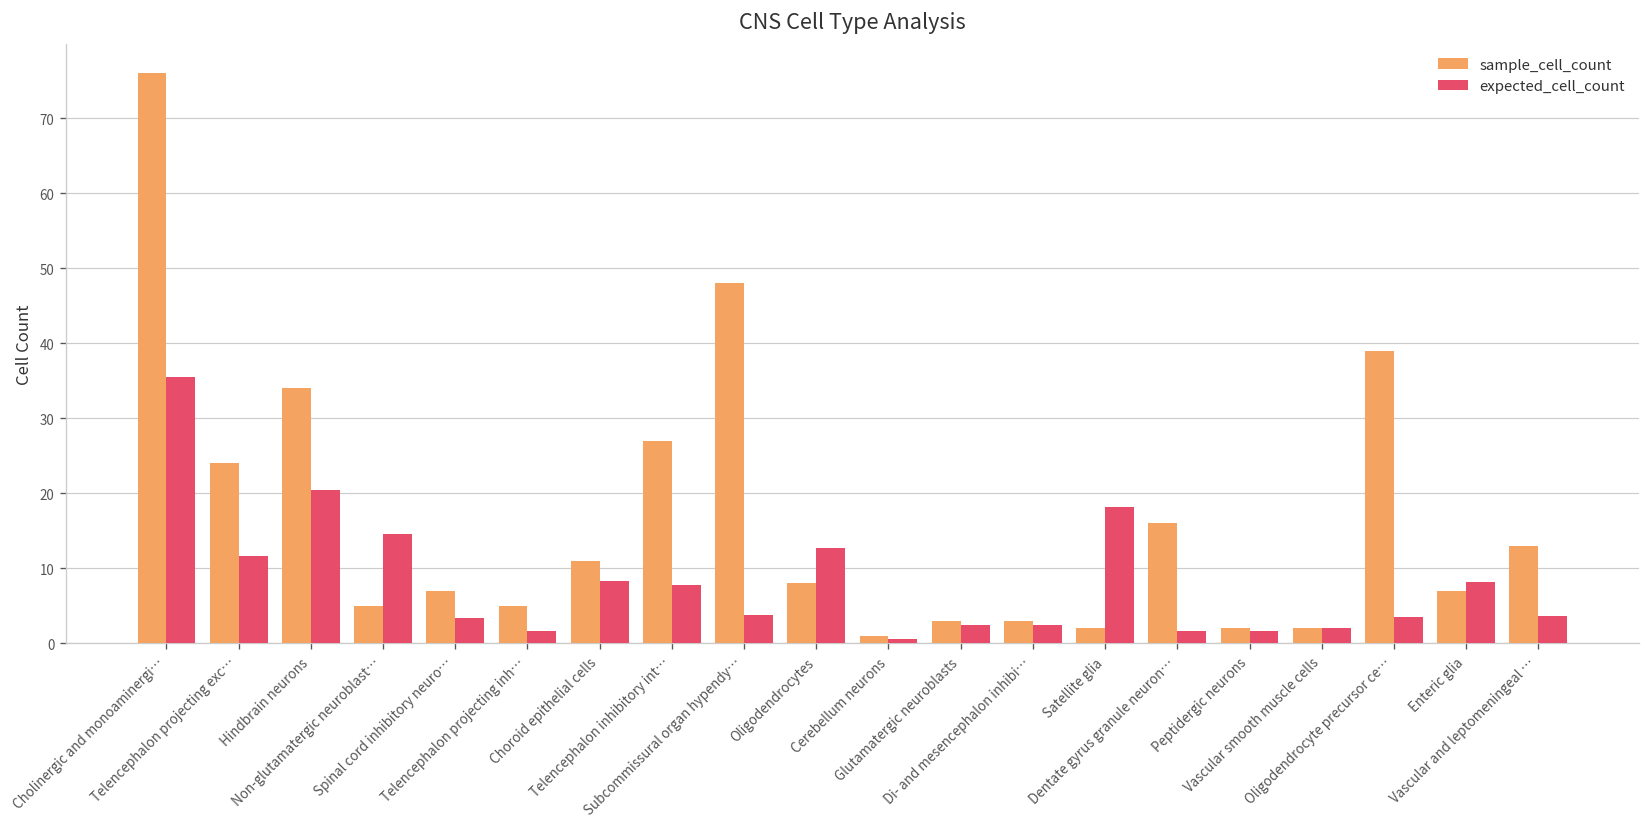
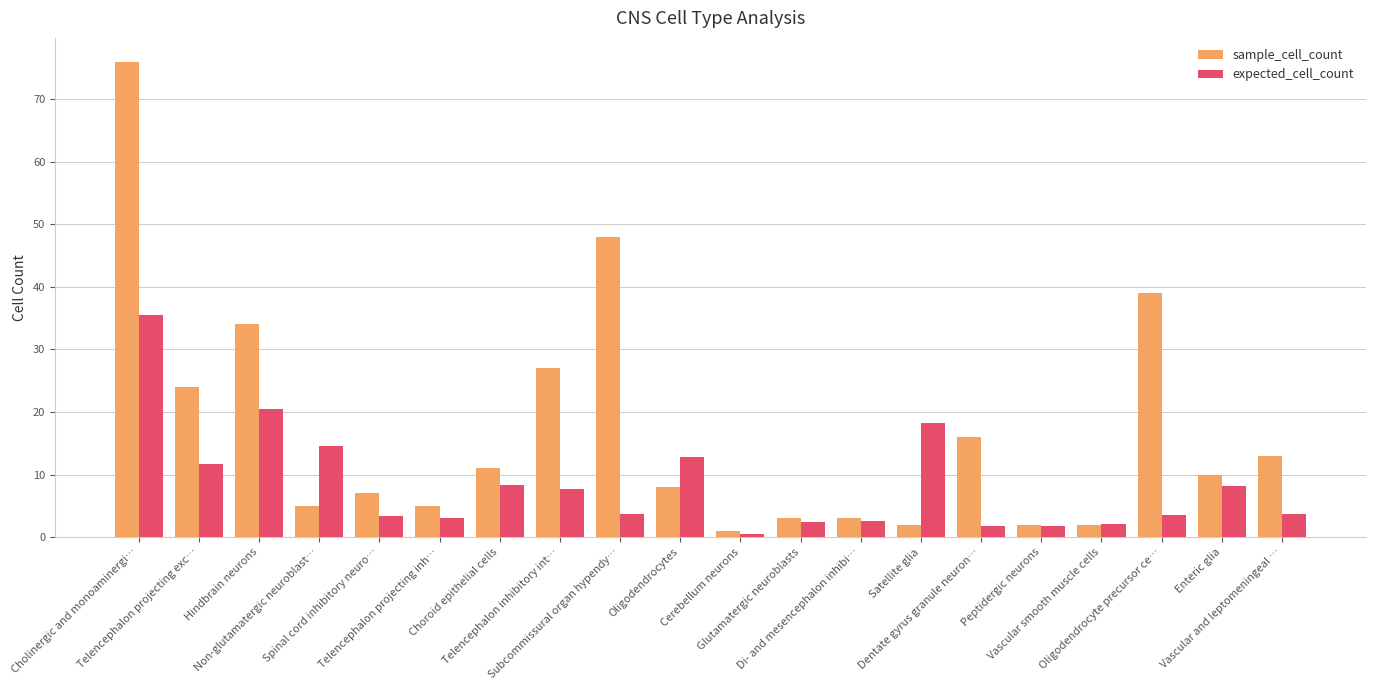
expected_cell_count, Telencephalon projecting inh…: 2 -> 3
sample_cell_count, Enteric glia: 7 -> 10
